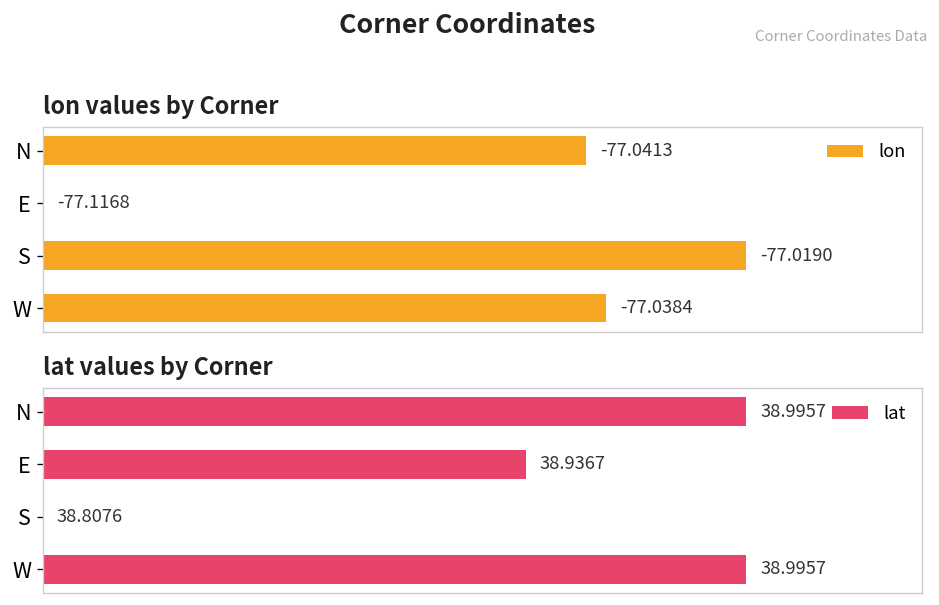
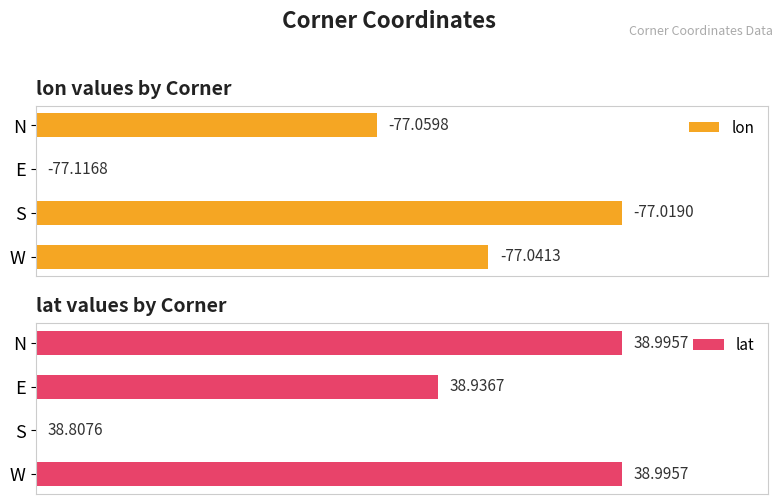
lon values by Corner, N: -77.0413 -> -77.0598
lon values by Corner, W: -77.0384 -> -77.0413
